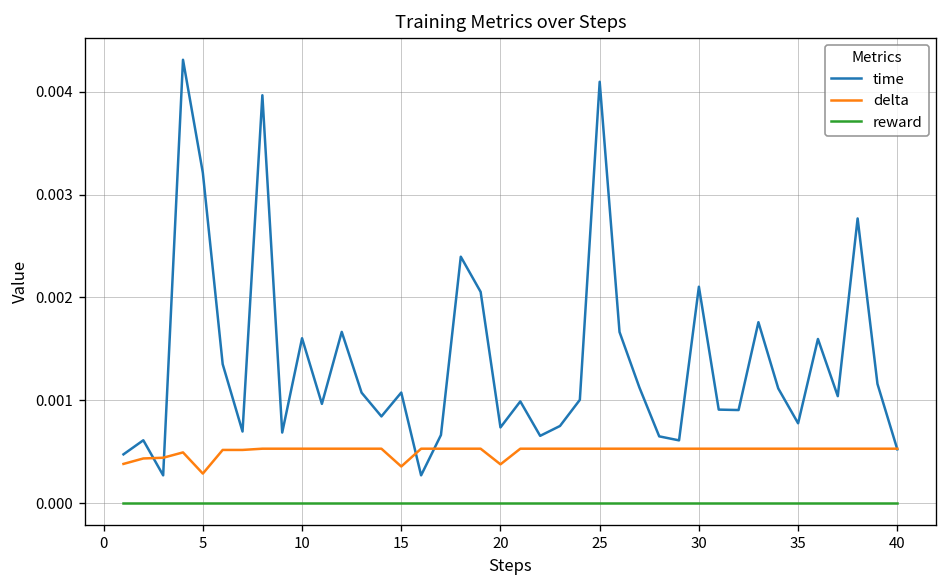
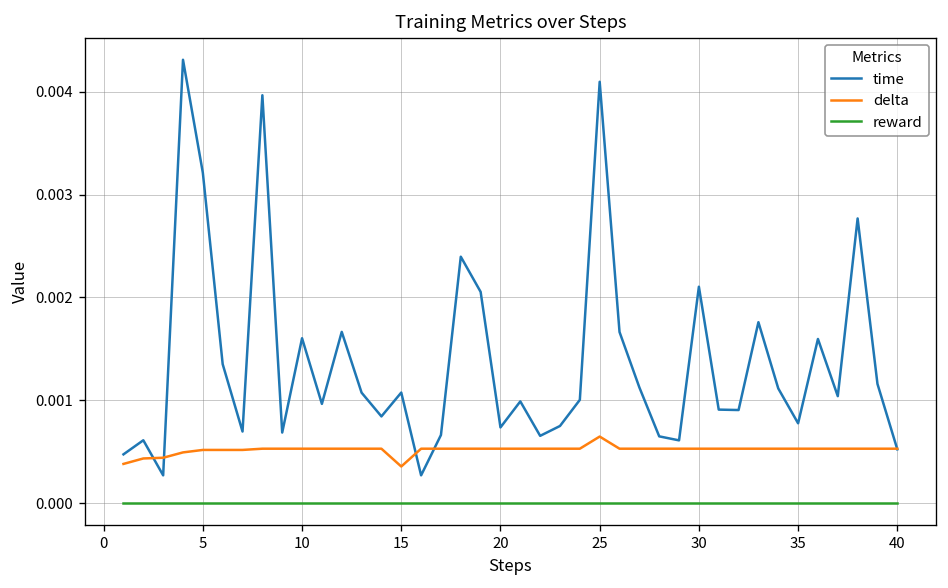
delta, 5: 0.0003 -> 0.0005
delta, 20: 0.0004 -> 0.0005
delta, 25: 0.0005 -> 0.0006
